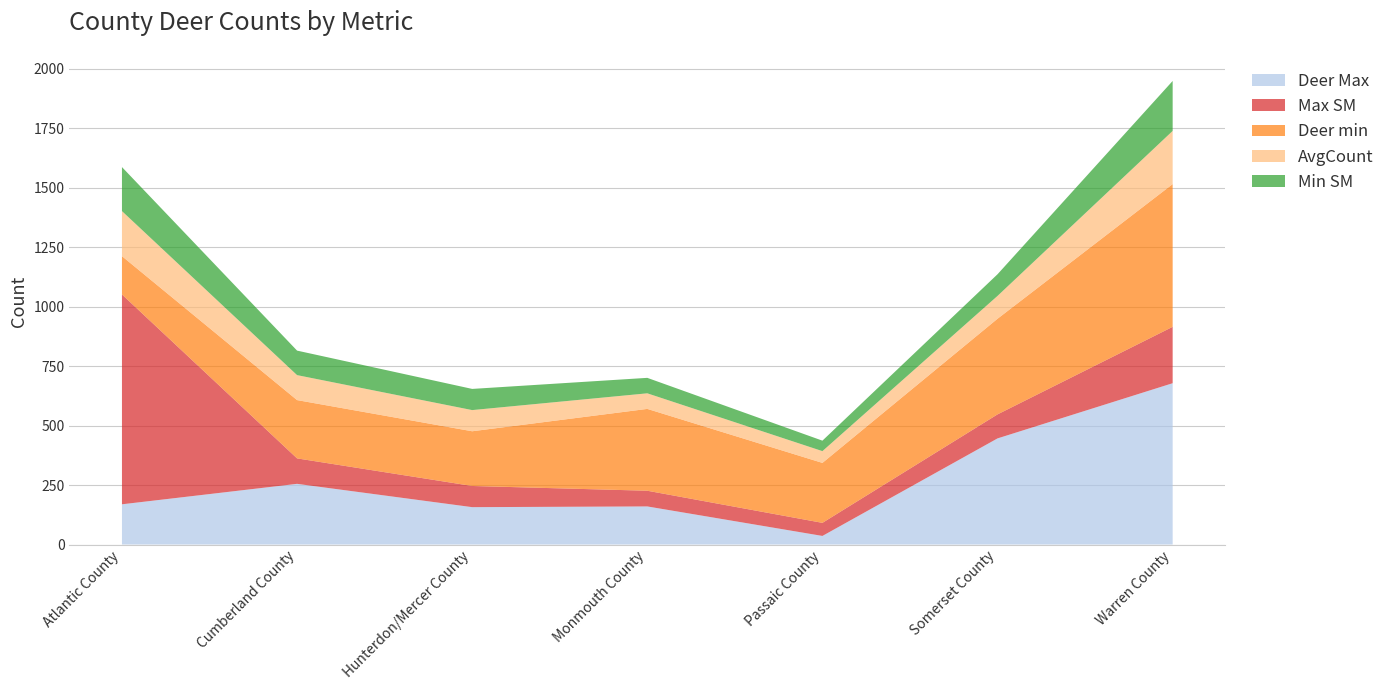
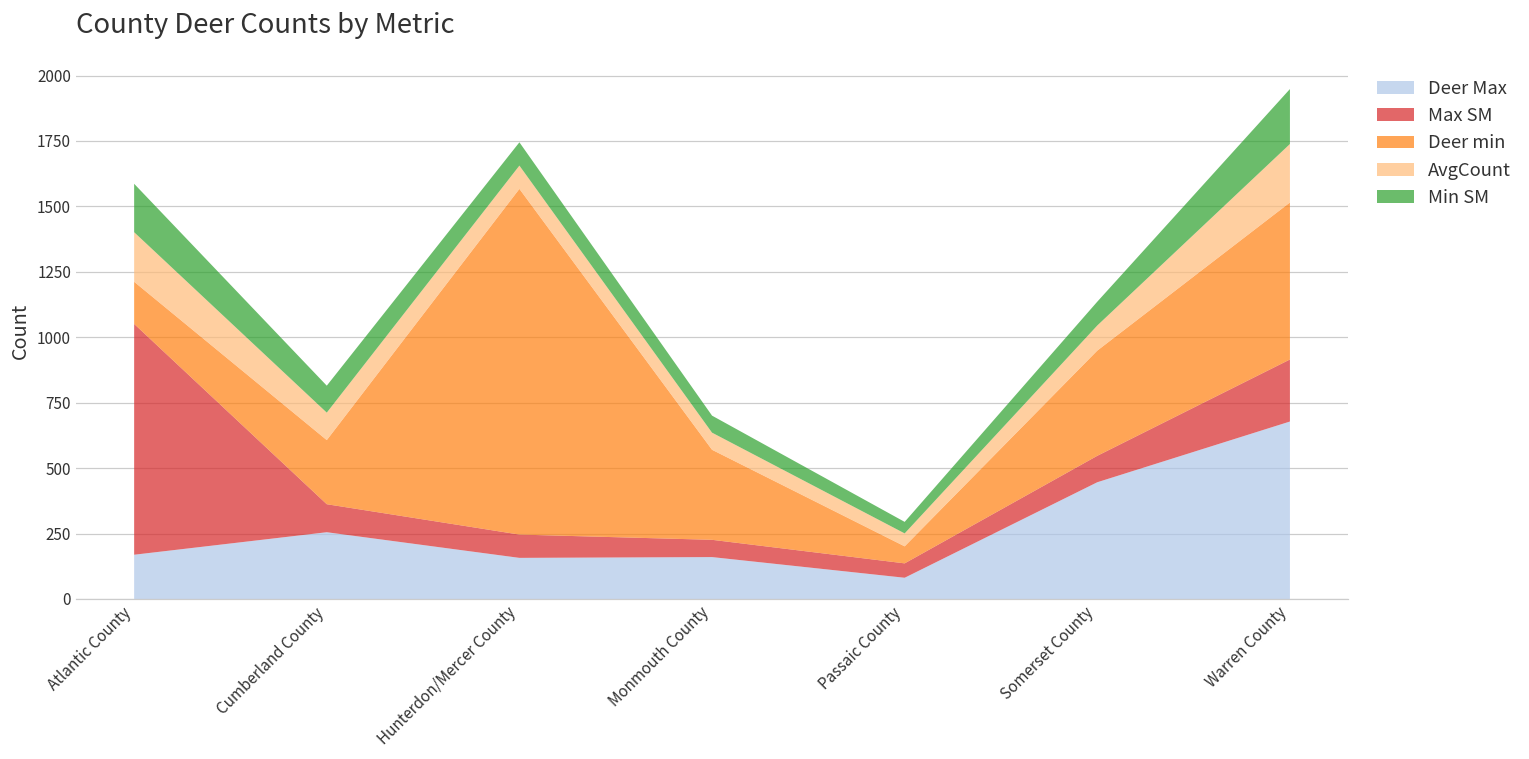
Deer min, Hunterdon/Mercer County: 230 -> 1320
Deer Max, Passaic County: 40 -> 80
Deer min, Passaic County: 250 -> 70
